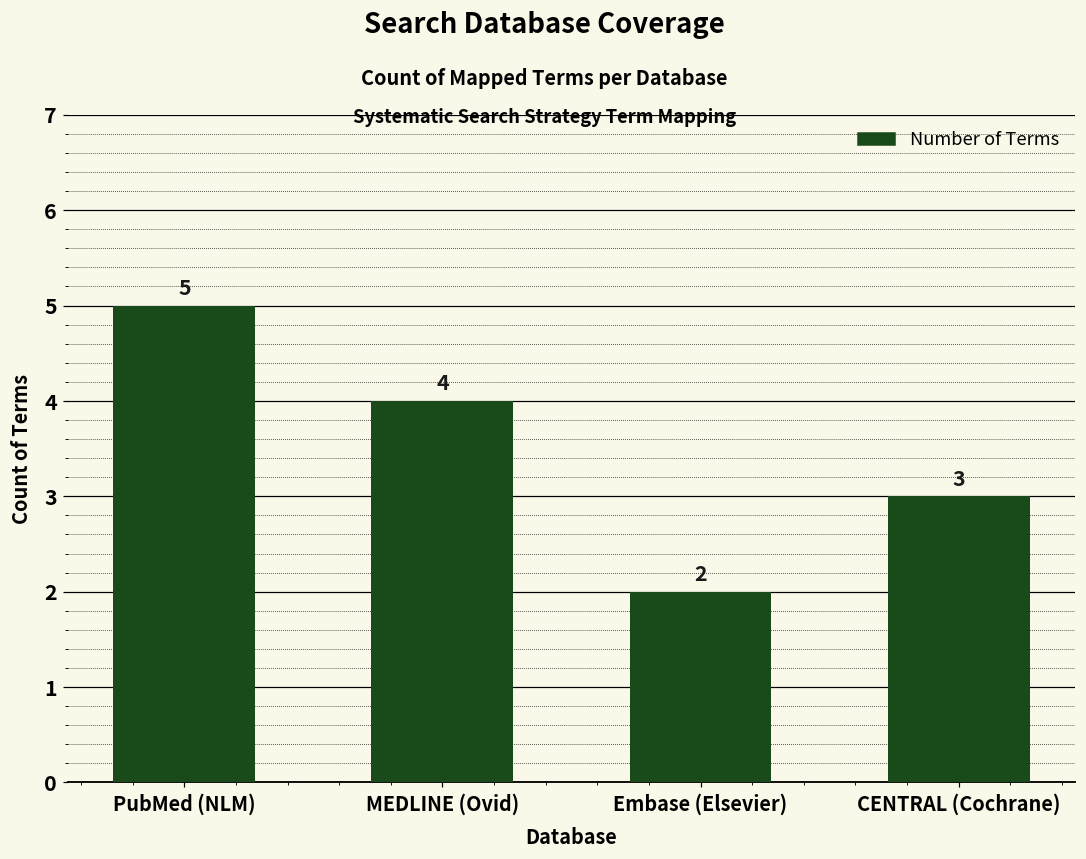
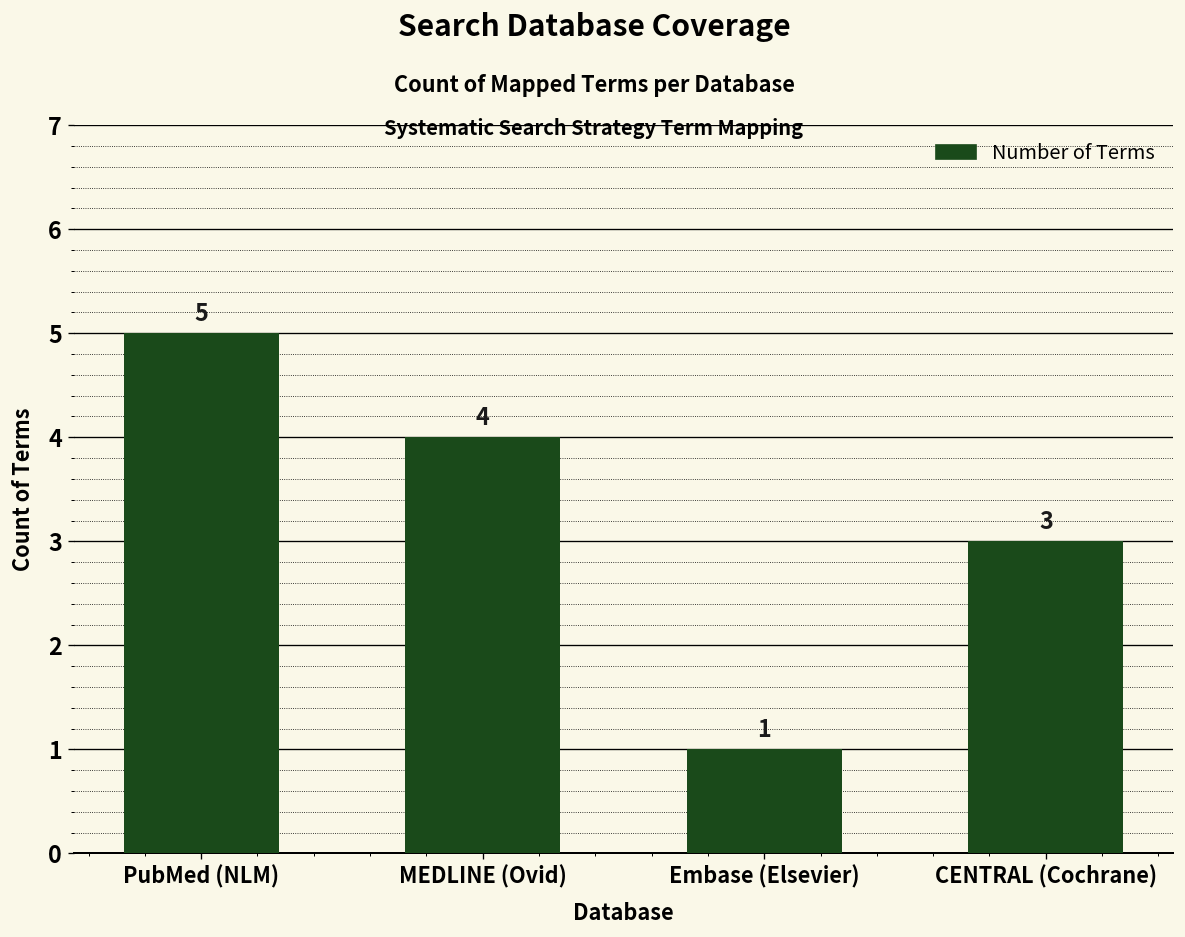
Embase (Elsevier): 2 -> 1
